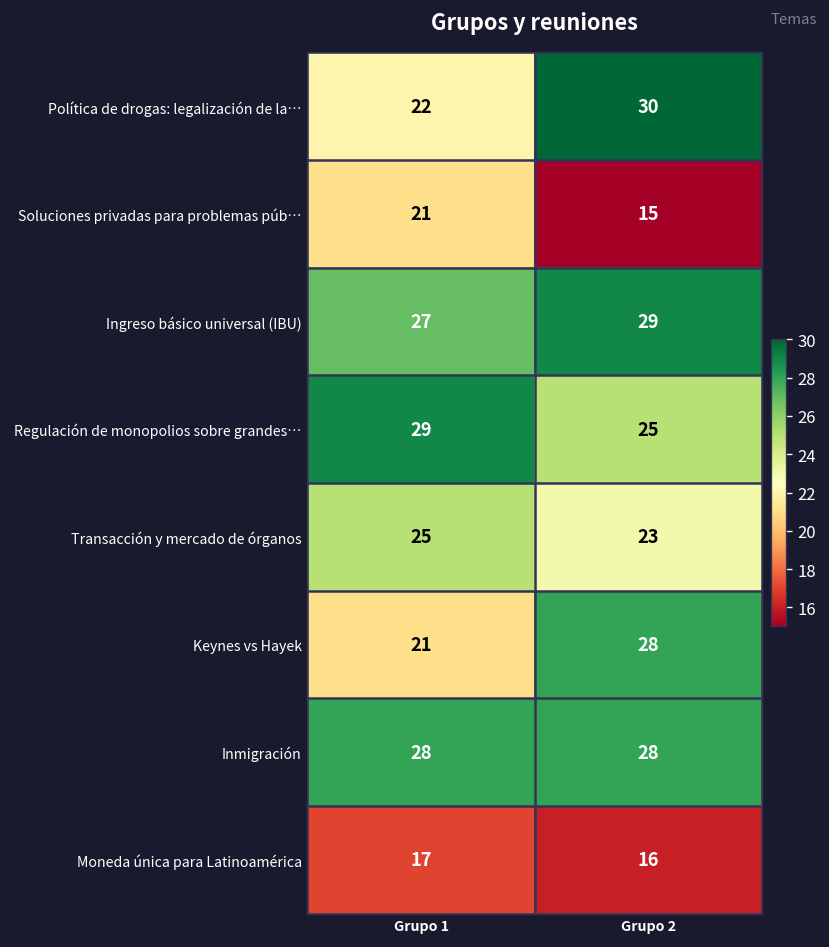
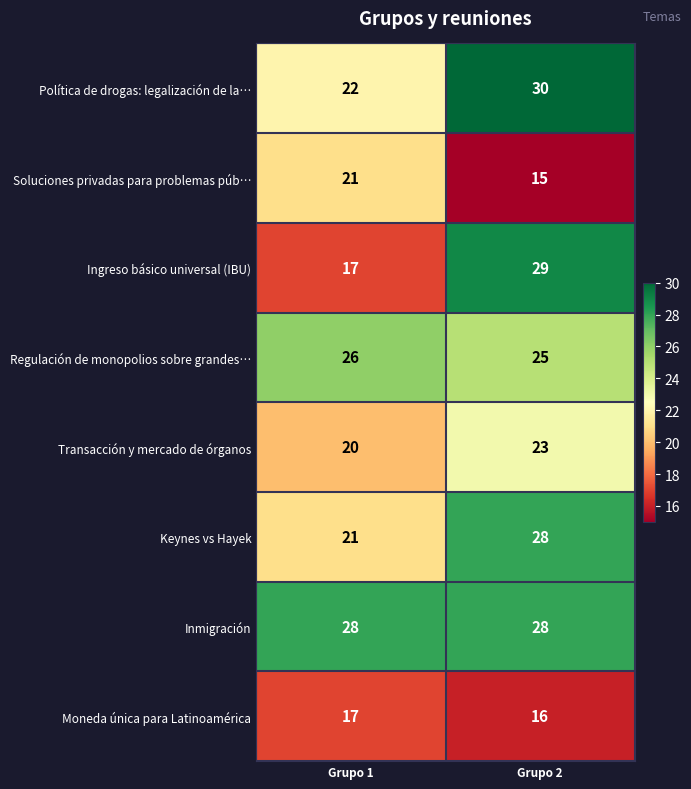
Ingreso básico universal (IBU), Grupo 1: 27 -> 17
Regulación de monopolios sobre grandes…, Grupo 1: 29 -> 26
Transacción y mercado de órganos, Grupo 1: 25 -> 20
